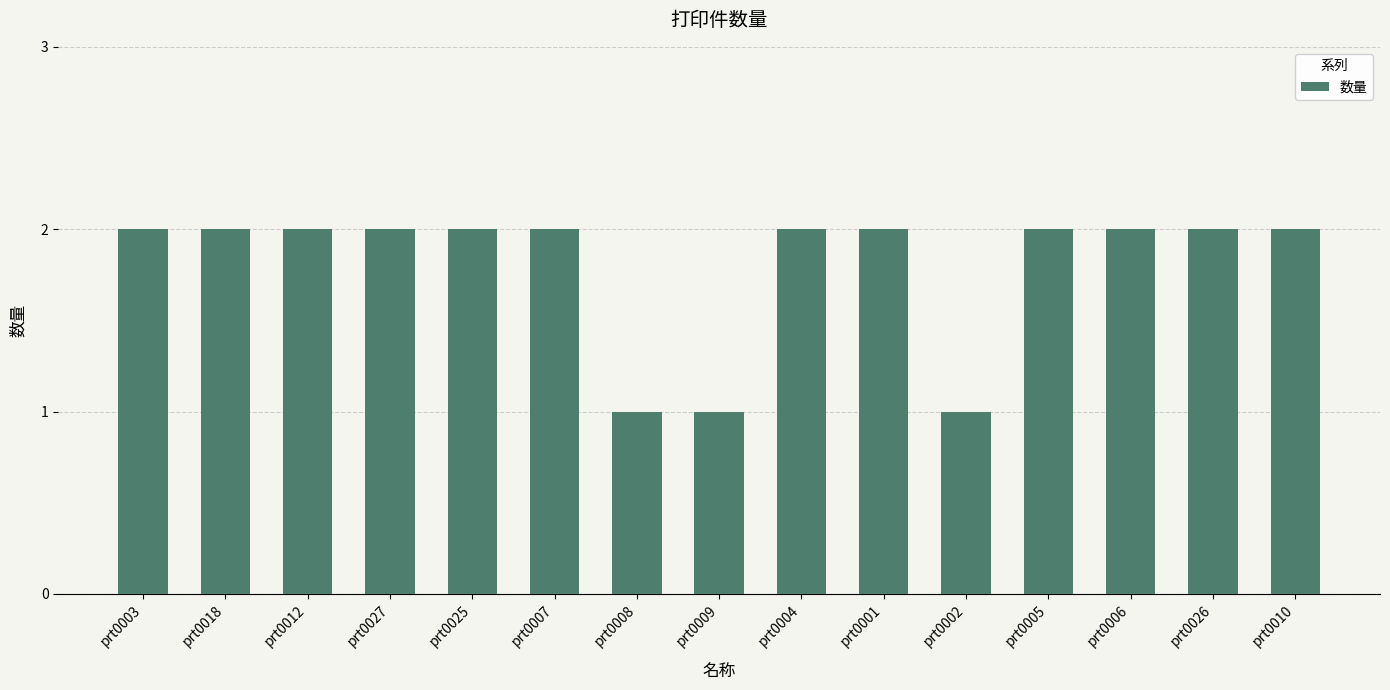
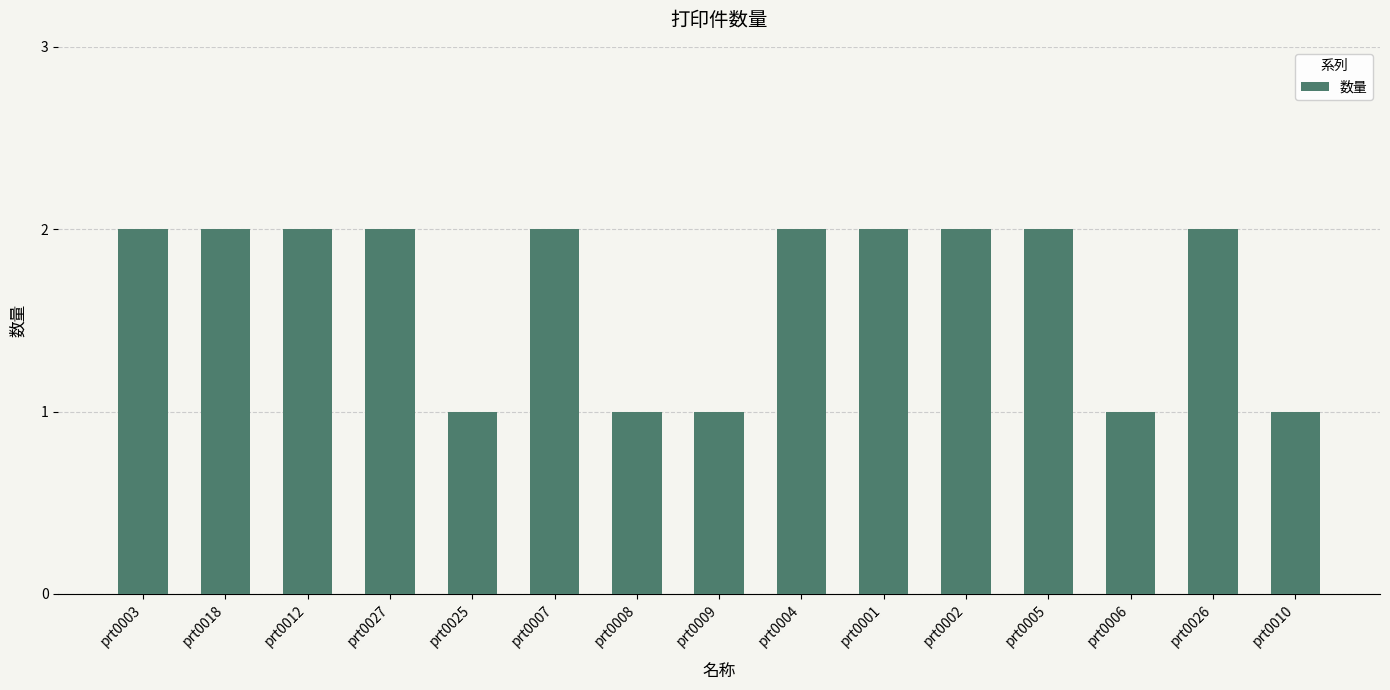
prt0025: 2 -> 1
prt0002: 1 -> 2
prt0006: 2 -> 1
prt0010: 2 -> 1
